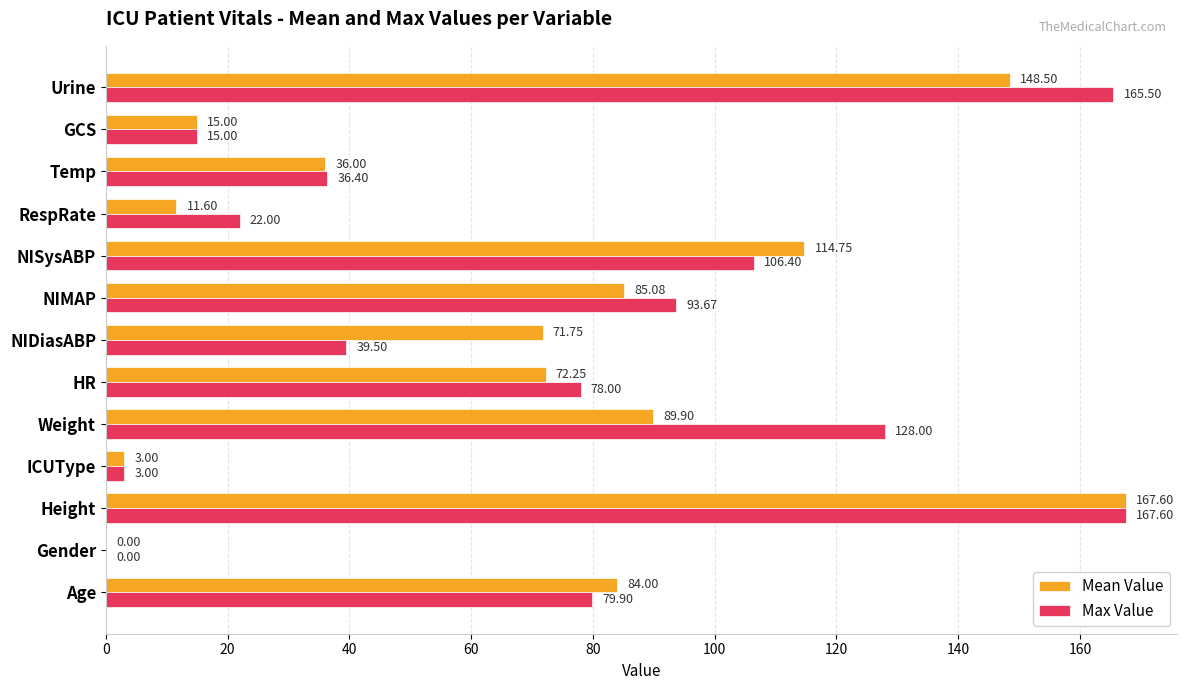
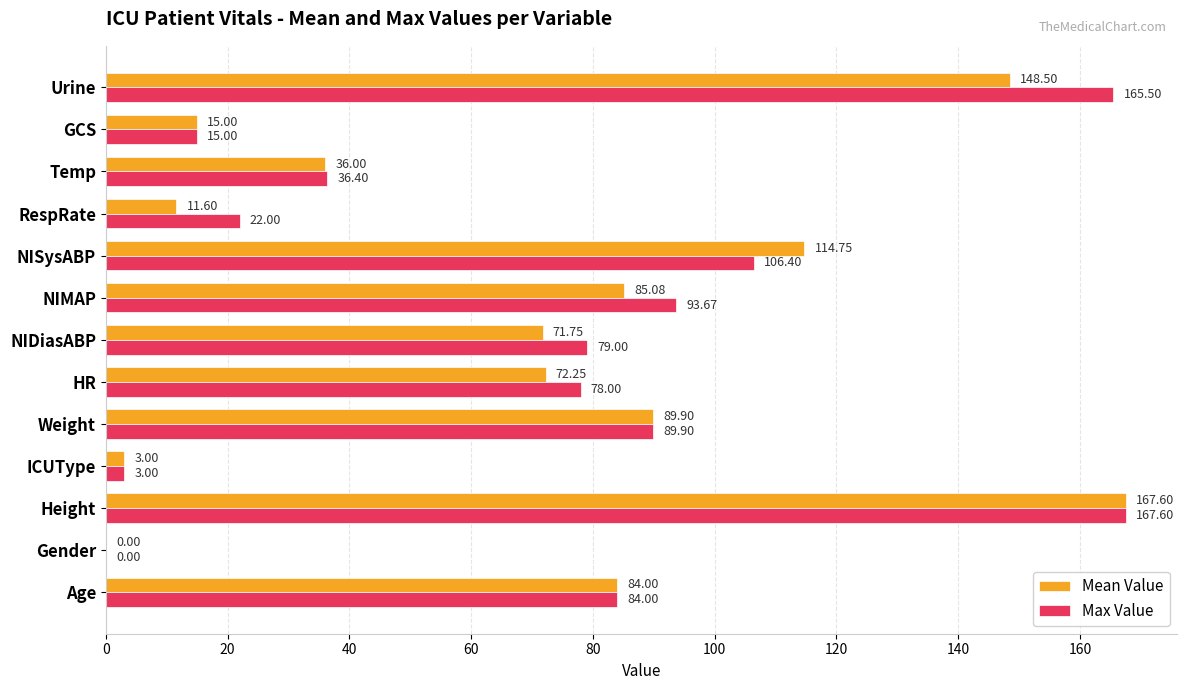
Max Value, NIDiasABP: 39.50 -> 79.00
Max Value, Weight: 128.00 -> 89.90
Max Value, Age: 79.90 -> 84.00
